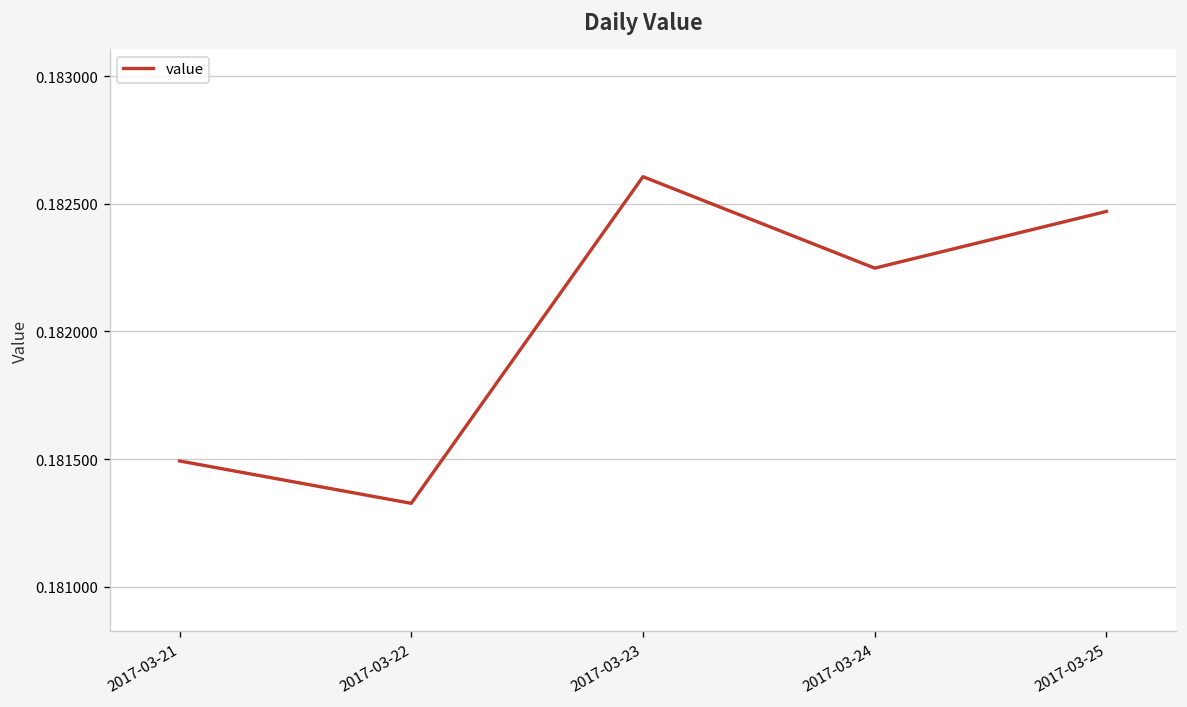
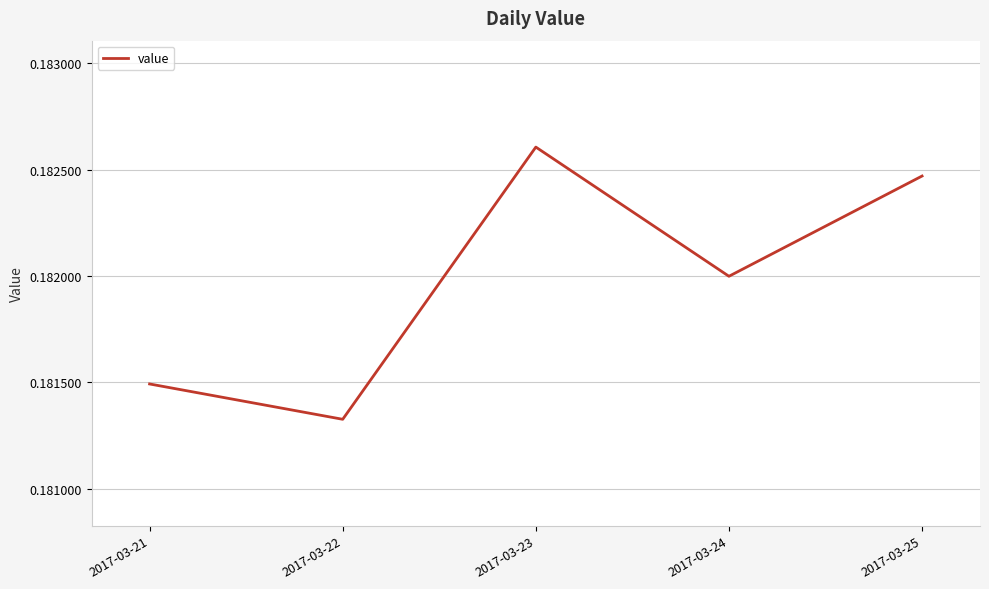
2017-03-24: 0.18225 -> 0.18200
